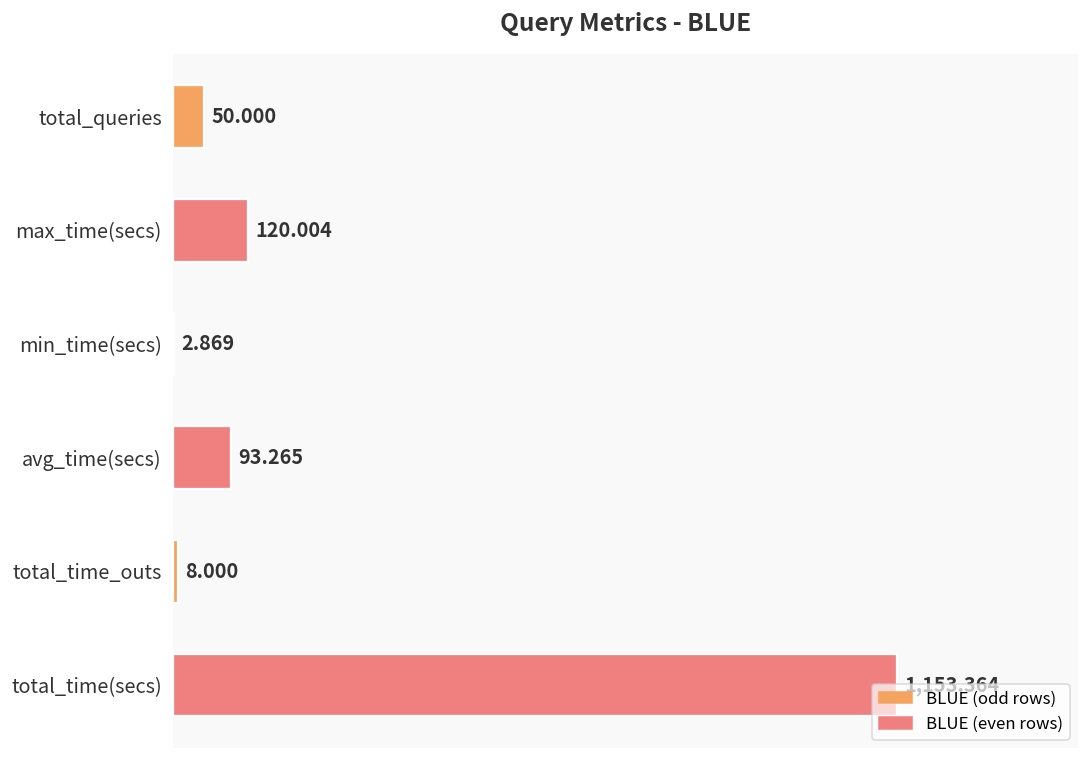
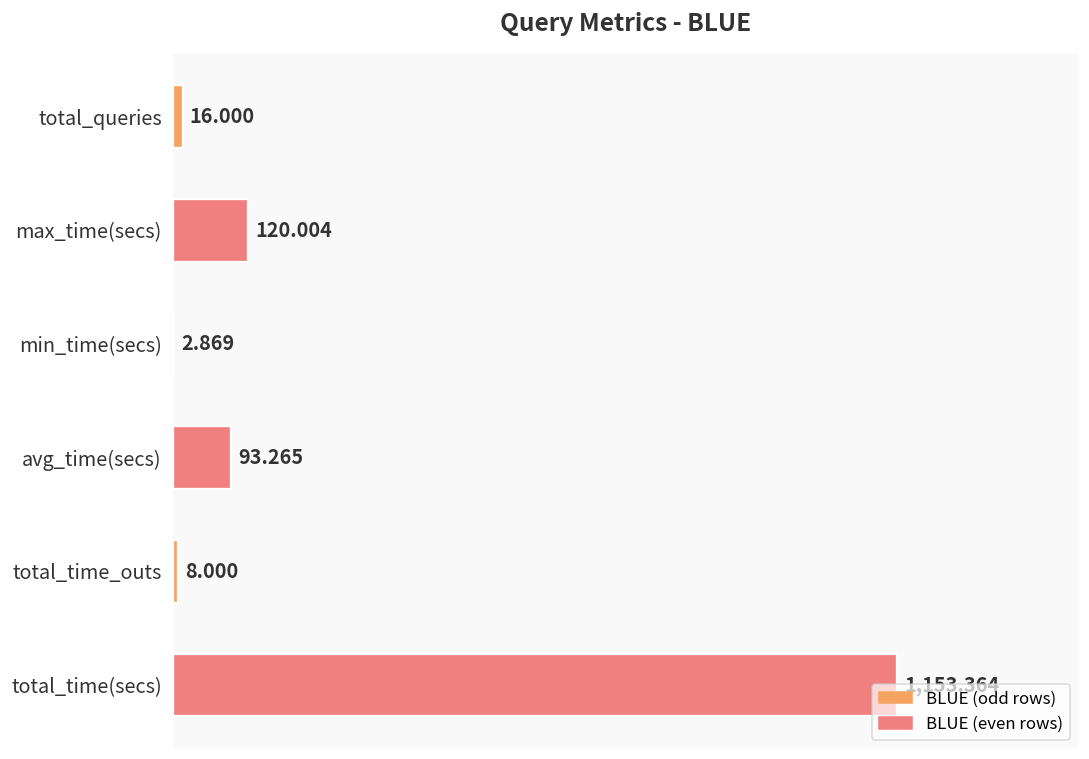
total_queries: 50.000 -> 16.000
